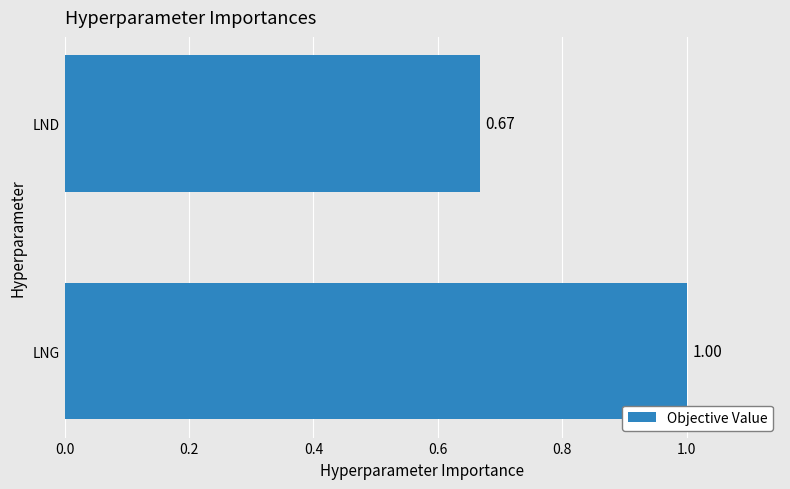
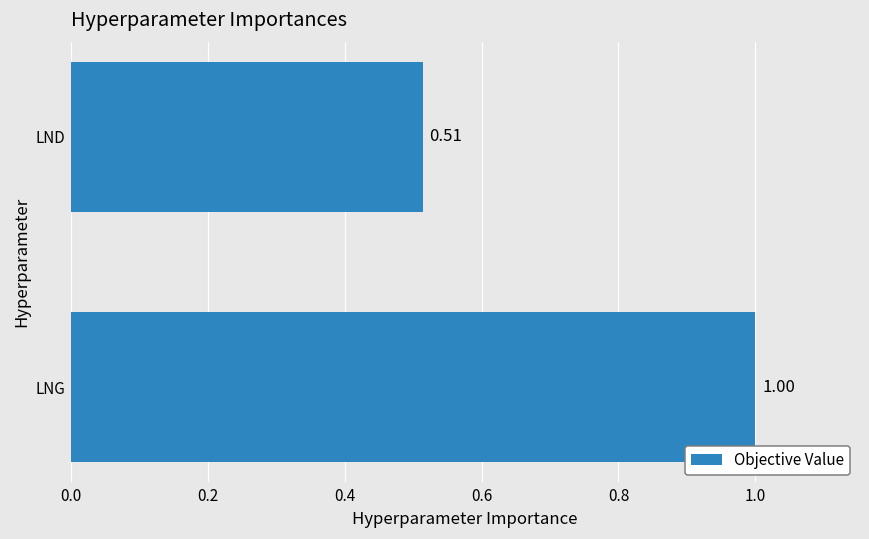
LND: 0.67 -> 0.51
